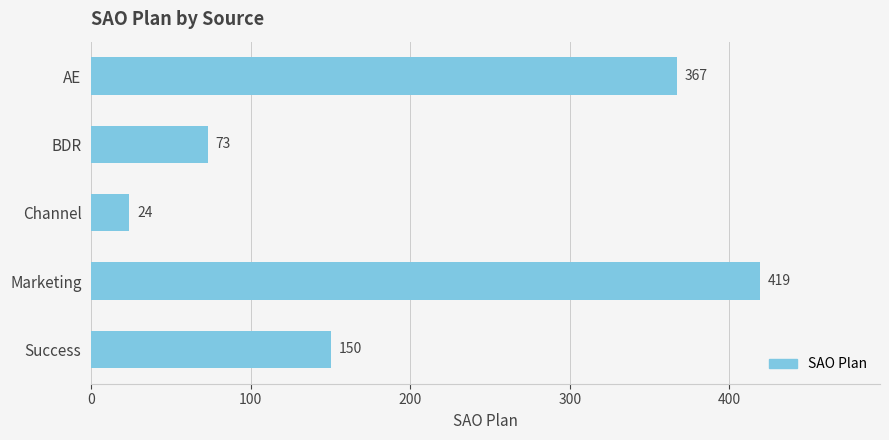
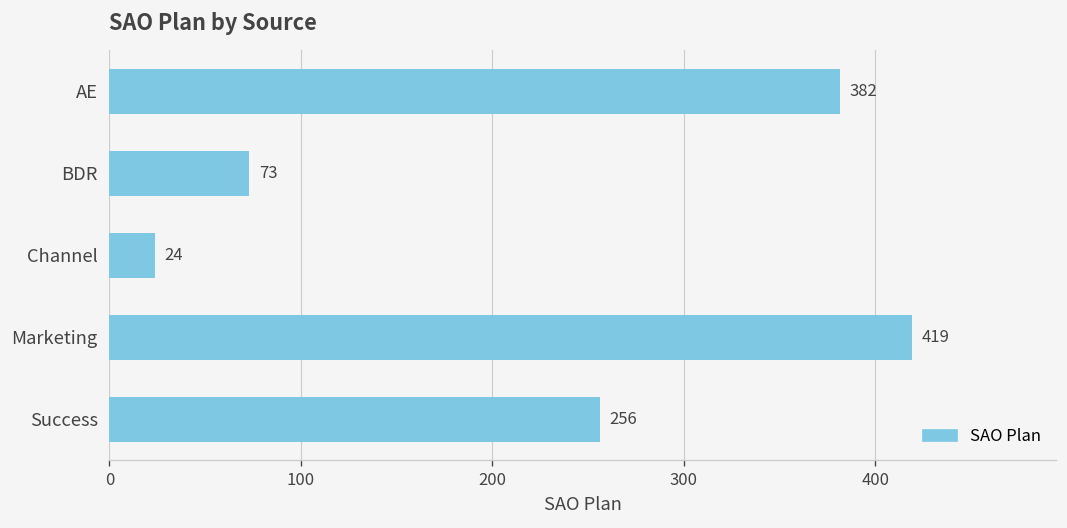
AE: 367 -> 382
Success: 150 -> 256
